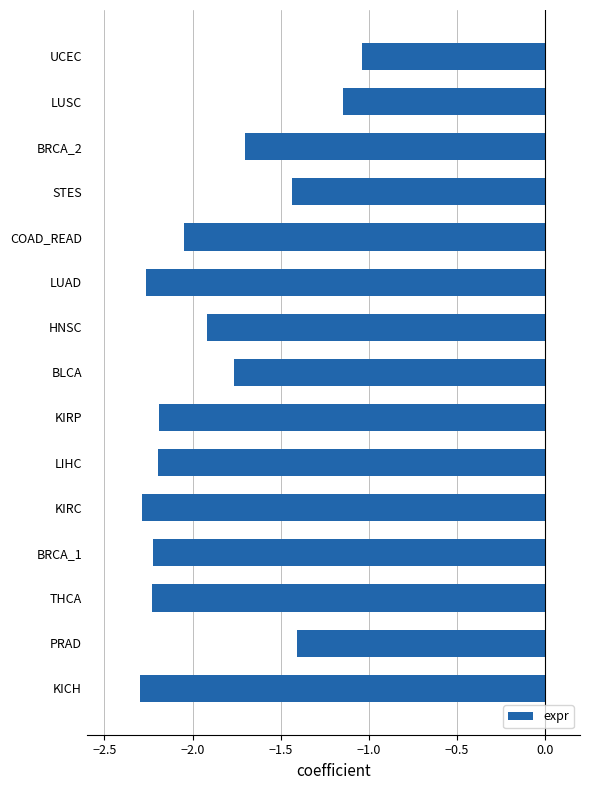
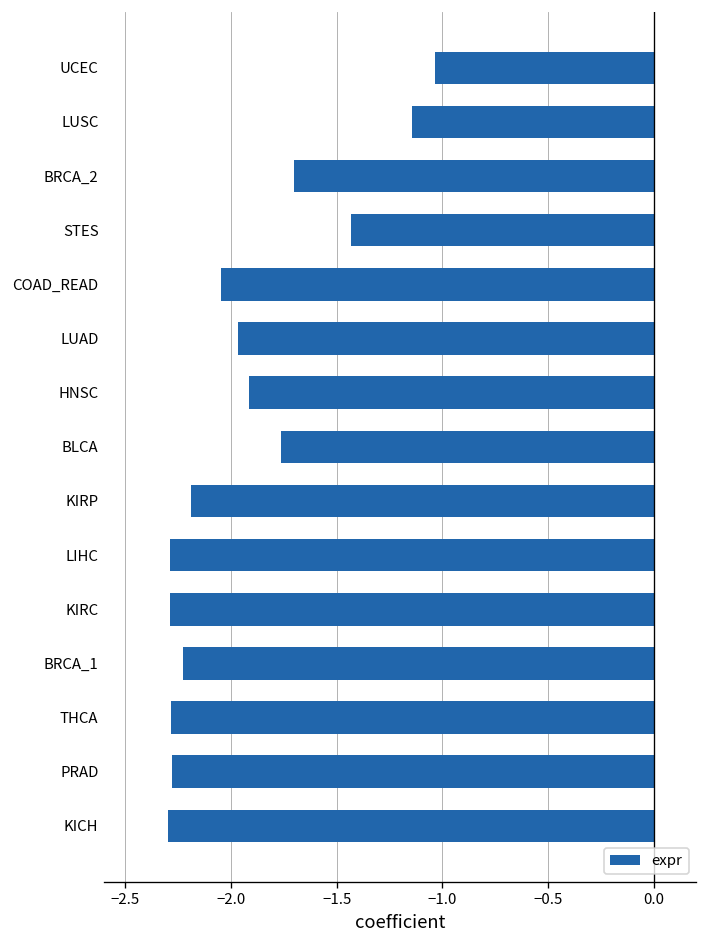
LUAD: -2.26 -> -1.97
LIHC: -2.20 -> -2.29
THCA: -2.23 -> -2.28
PRAD: -1.40 -> -2.28
